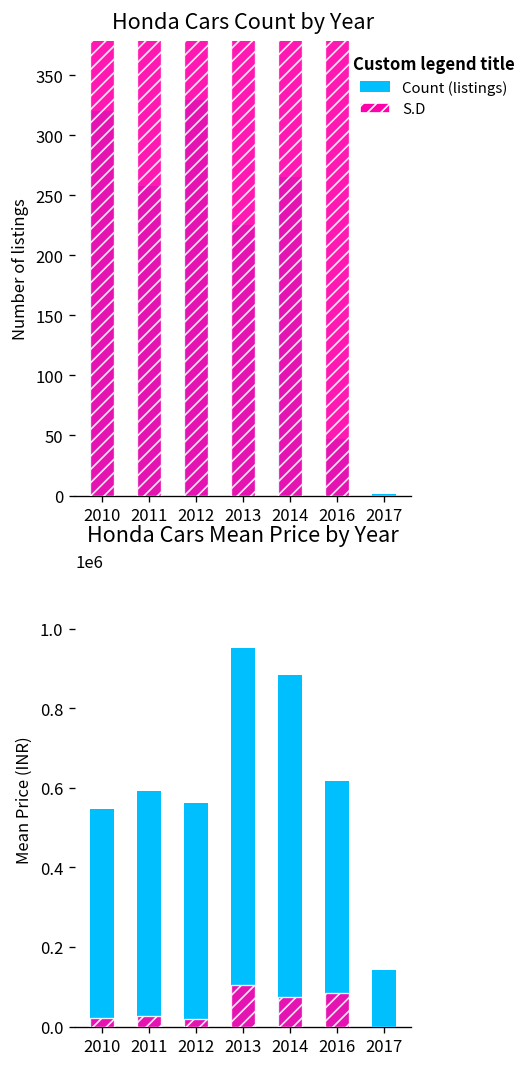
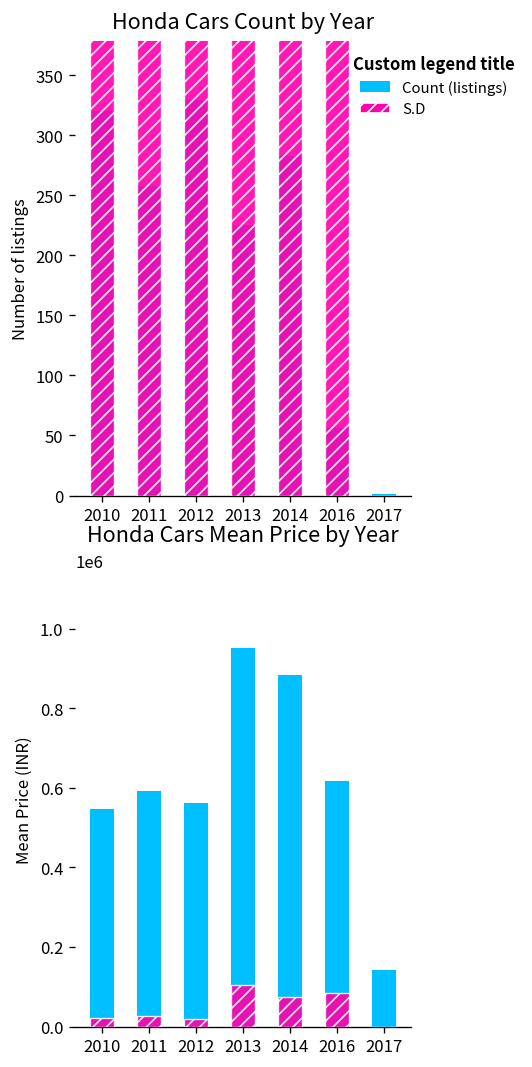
Honda Cars Count by Year, Count (listings), 2014: 265 -> 283
Honda Cars Count by Year, Count (listings), 2016: 47 -> 56
